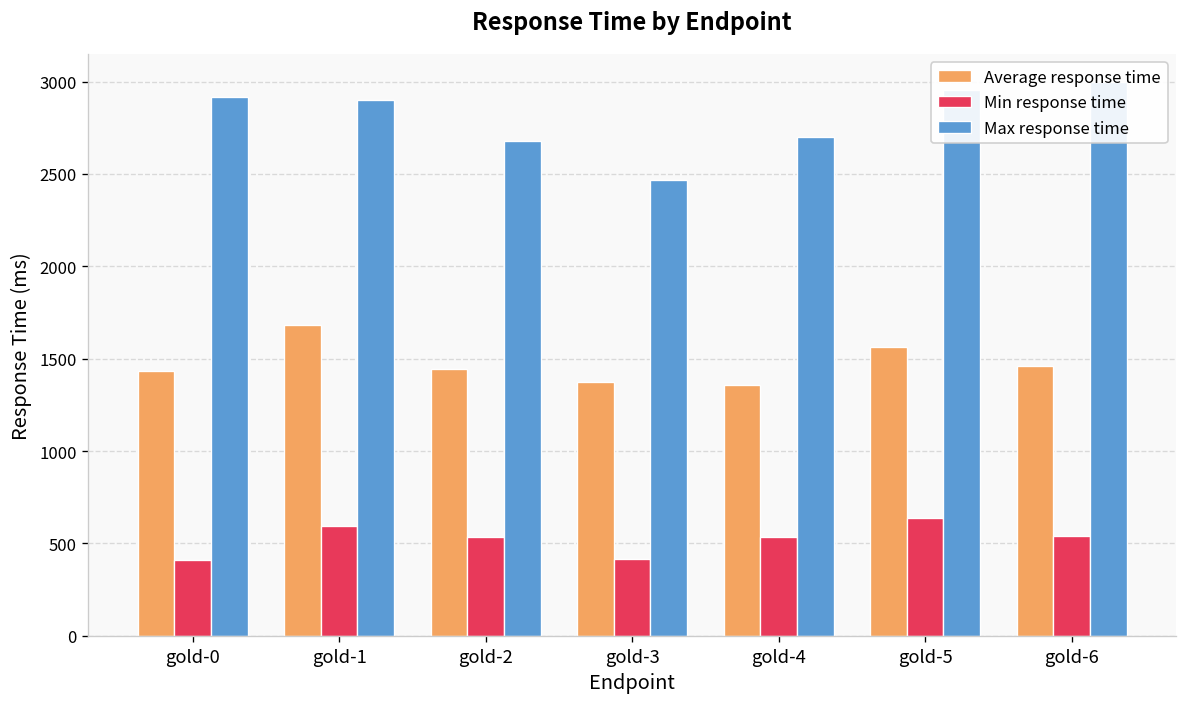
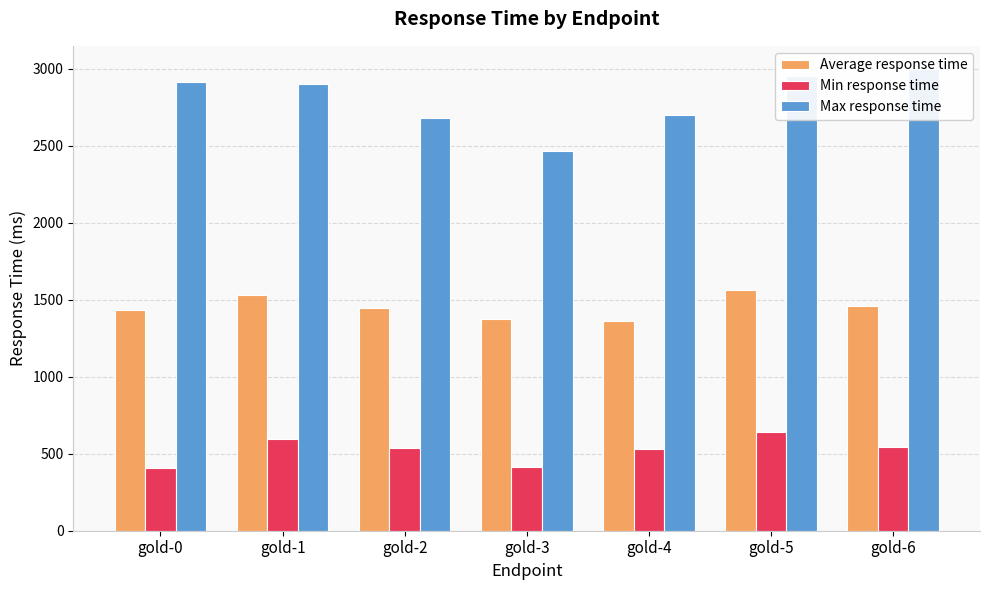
Average response time, gold-1: 1680 -> 1530
